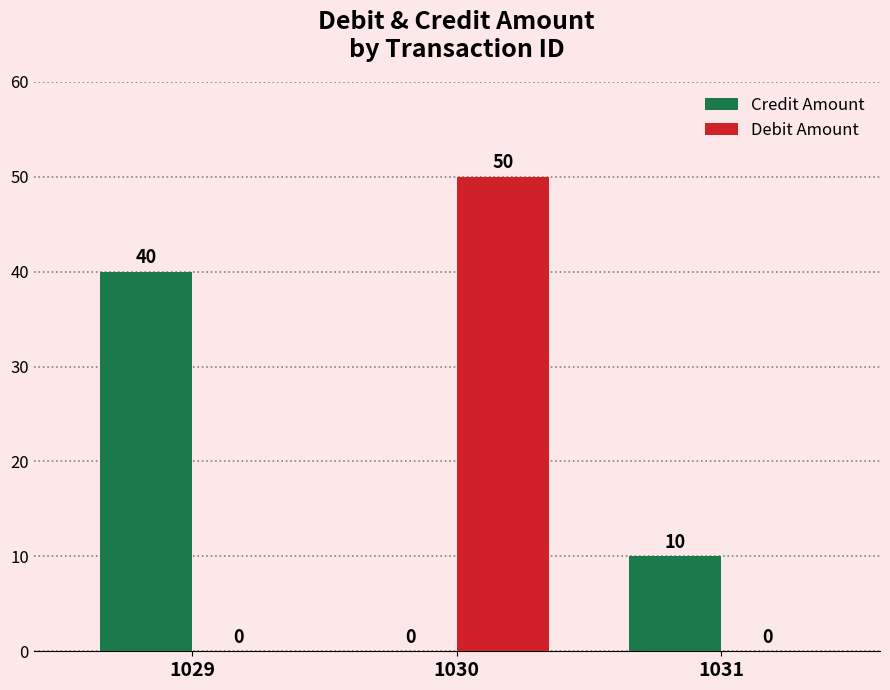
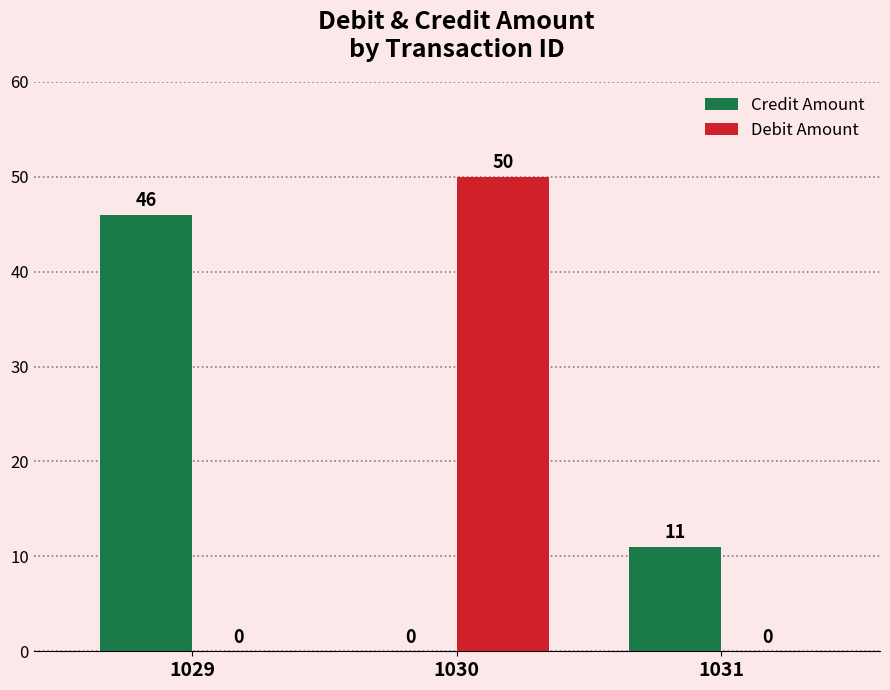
Credit Amount, 1029: 40 -> 46
Credit Amount, 1031: 10 -> 11
